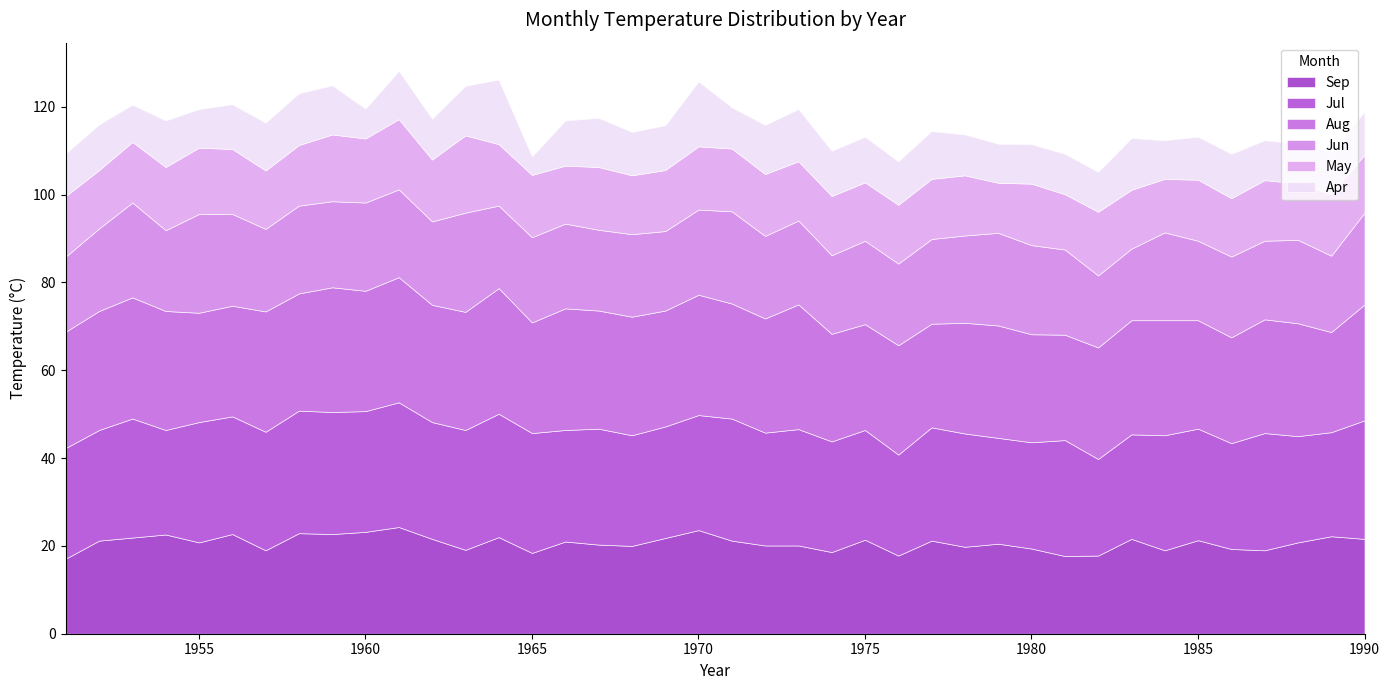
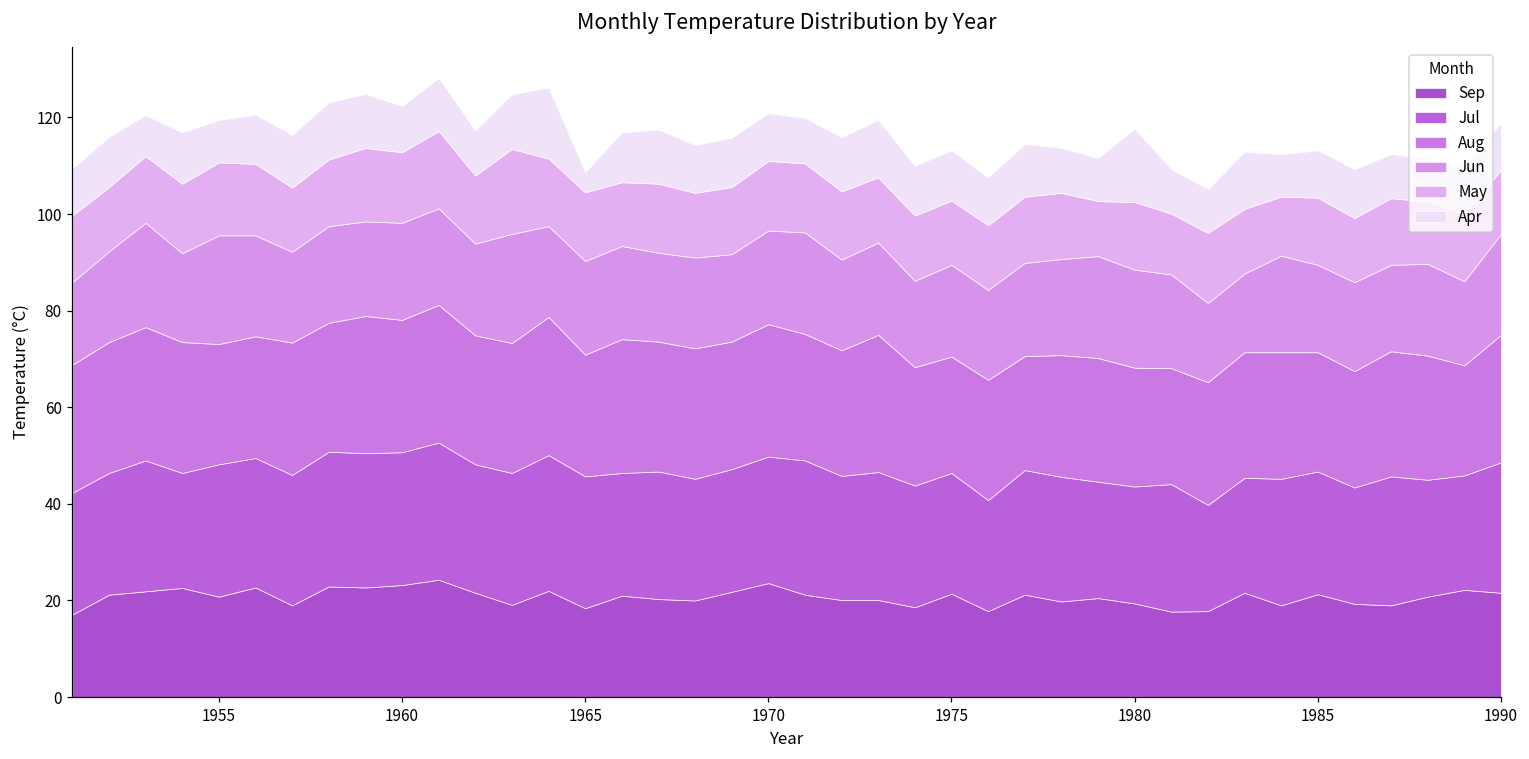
Apr, 1960: 7 -> 10
Apr, 1970: 15 -> 10
Apr, 1980: 9 -> 15
